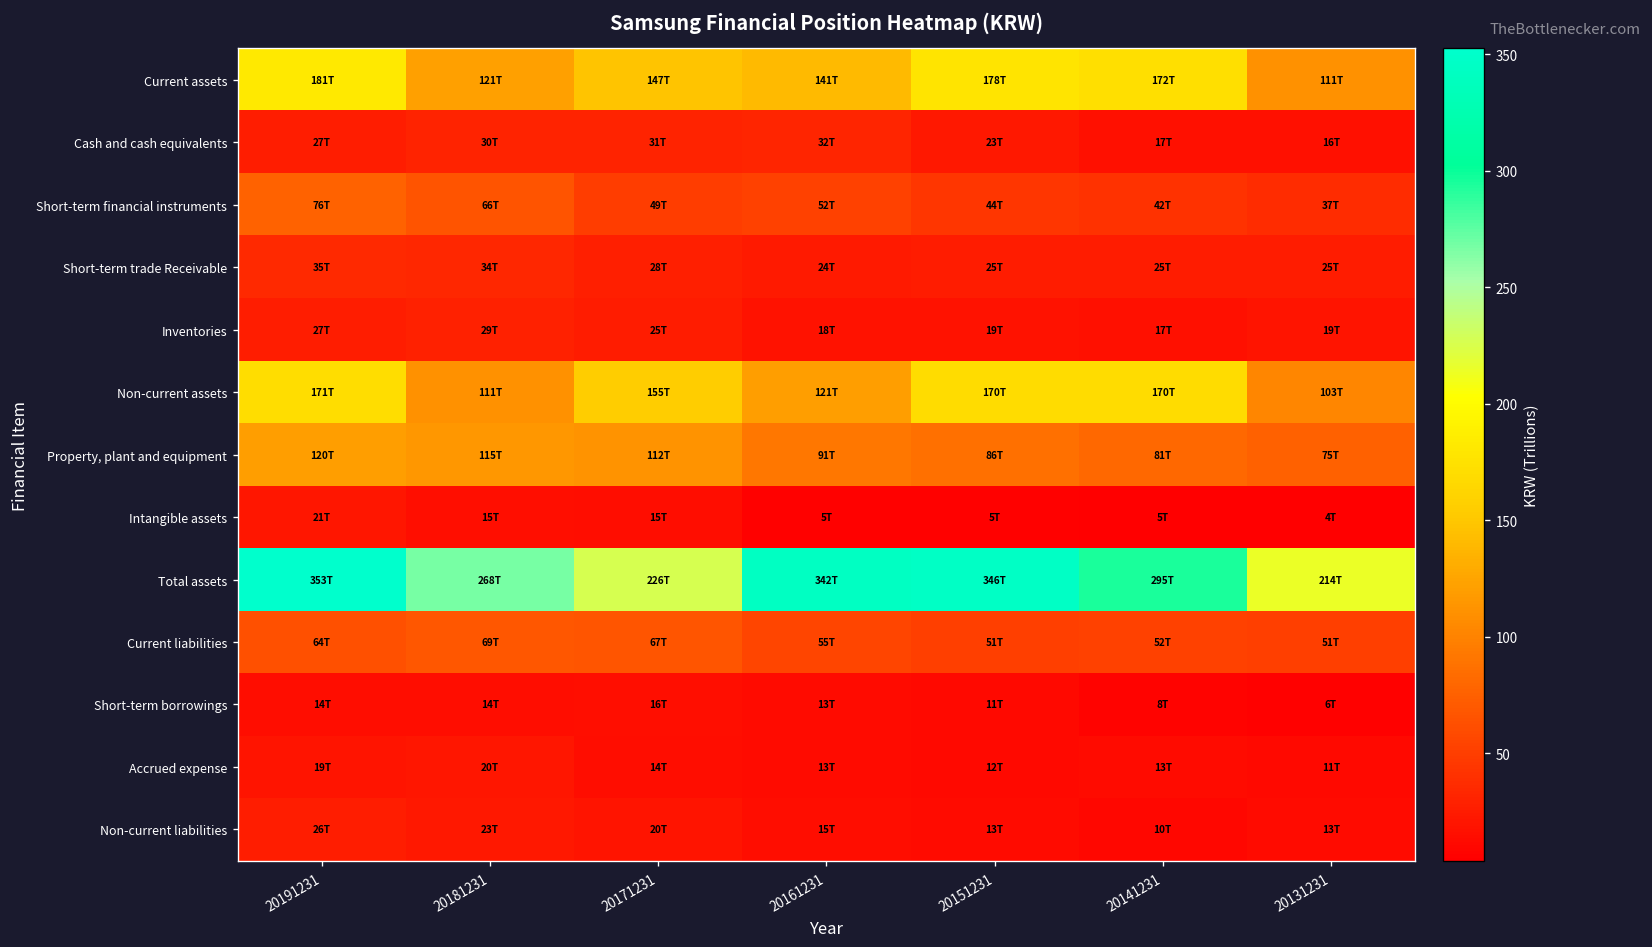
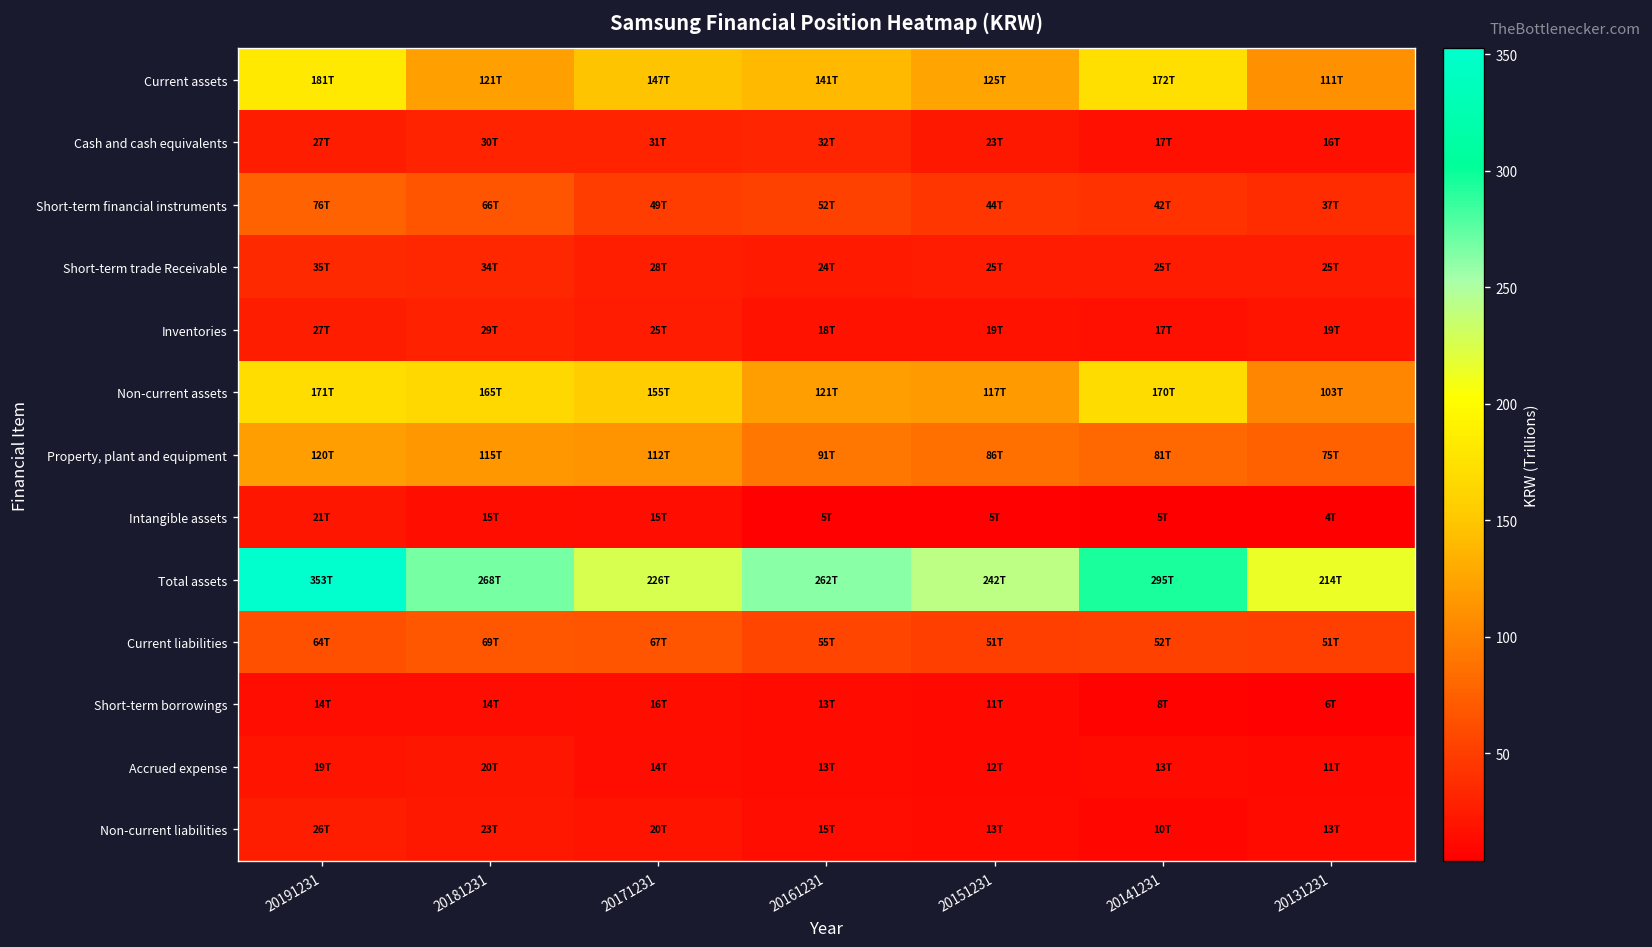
Current assets, 20151231: 178T -> 125T
Non-current assets, 20181231: 111T -> 165T
Non-current assets, 20151231: 170T -> 117T
Total assets, 20161231: 342T -> 262T
Total assets, 20151231: 346T -> 242T
